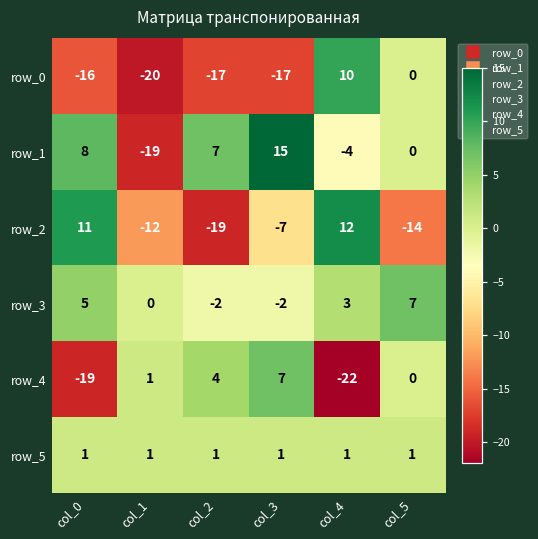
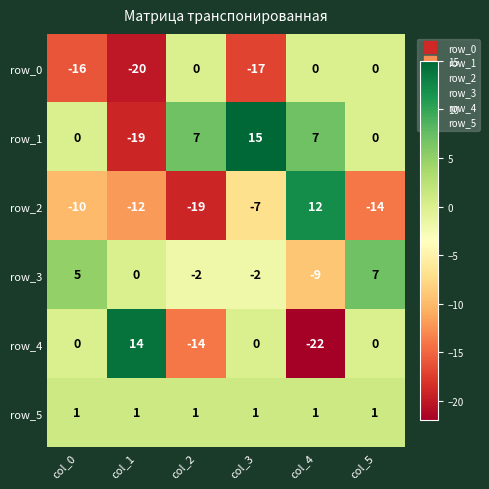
row_0, col_2: -17 -> 0
row_0, col_4: 10 -> 0
row_1, col_0: 8 -> 0
row_1, col_4: -4 -> 7
row_2, col_0: 11 -> -10
row_3, col_4: 3 -> -9
row_4, col_0: -19 -> 0
row_4, col_1: 1 -> 14
row_4, col_2: 4 -> -14
row_4, col_3: 7 -> 0
